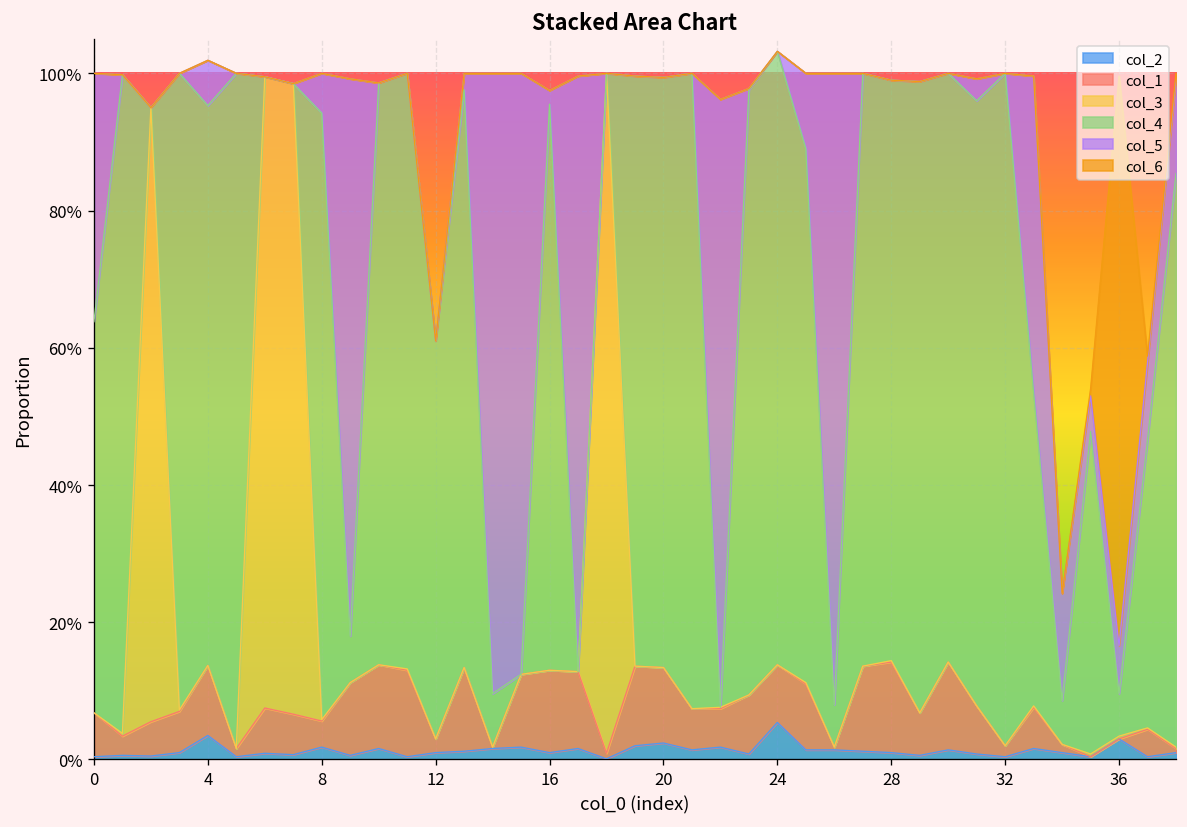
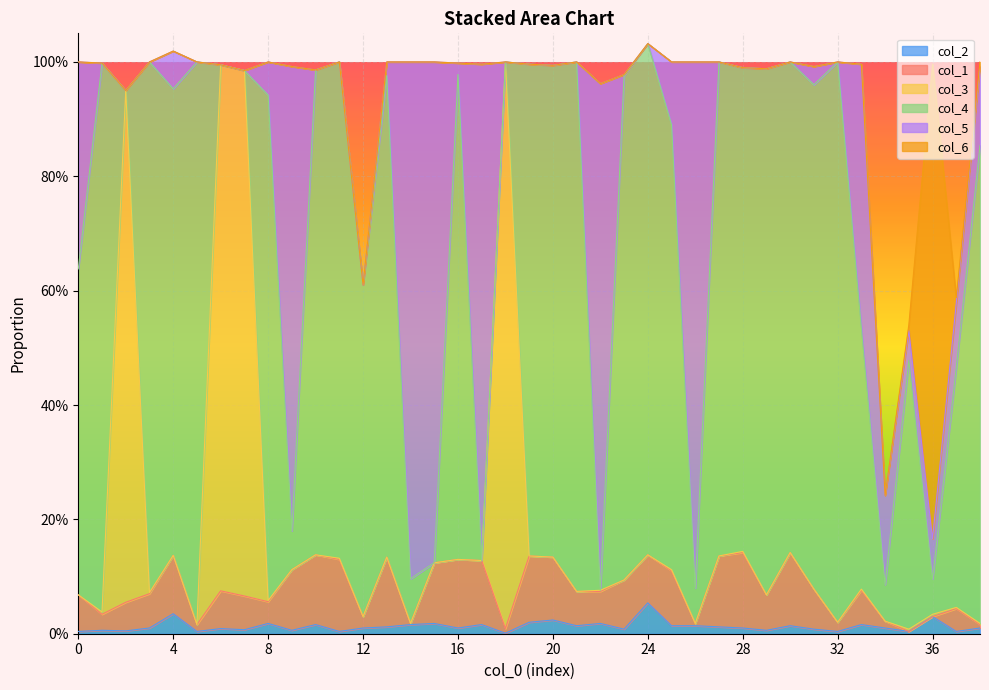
col_4, 16: 83% -> 85%
